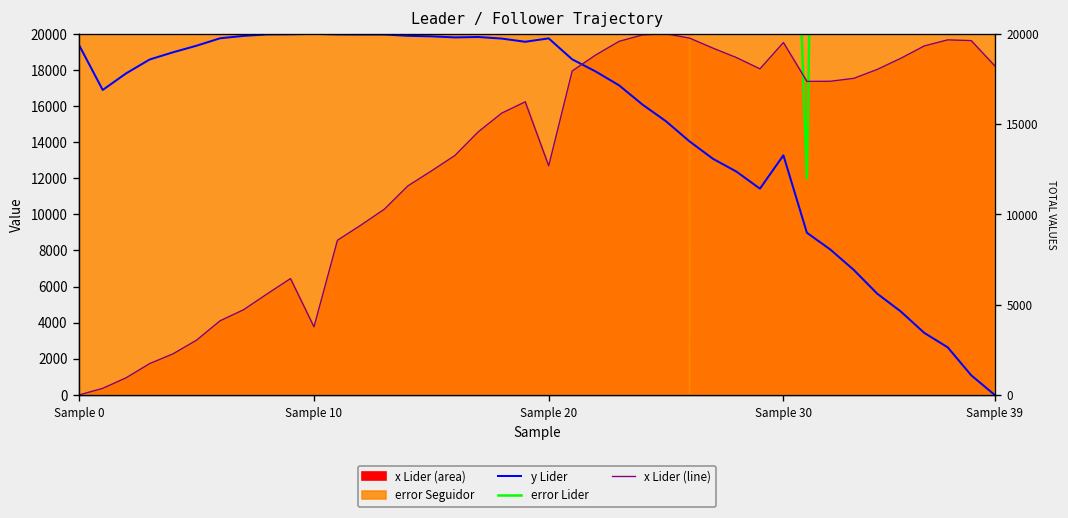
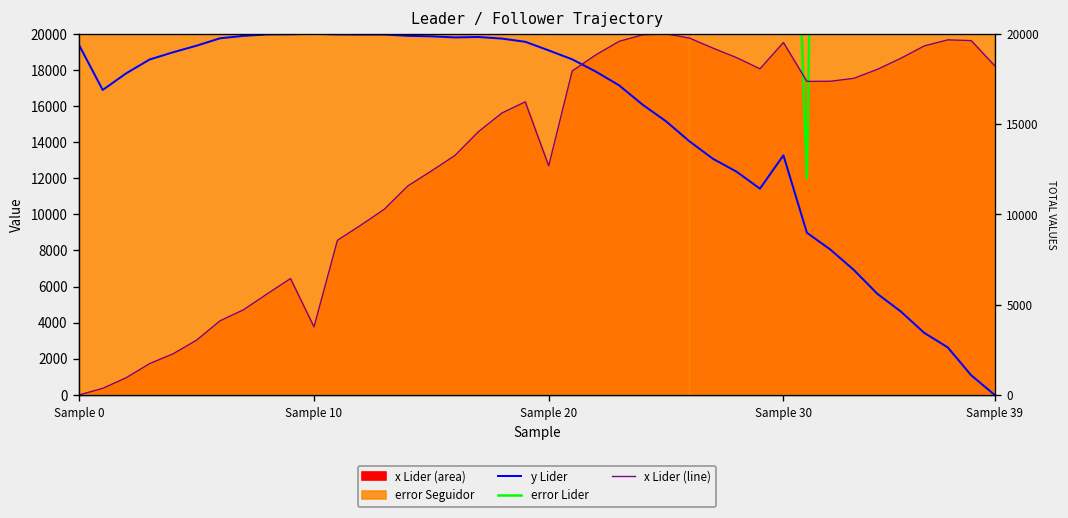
y Lider, Sample 20: 19700 -> 19100
